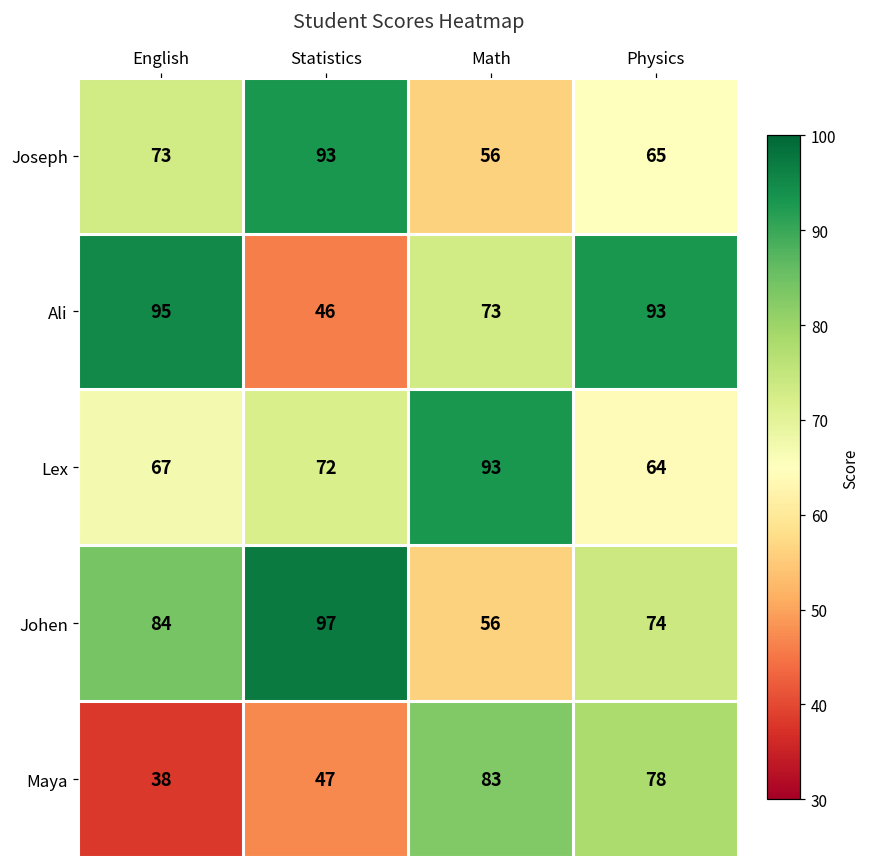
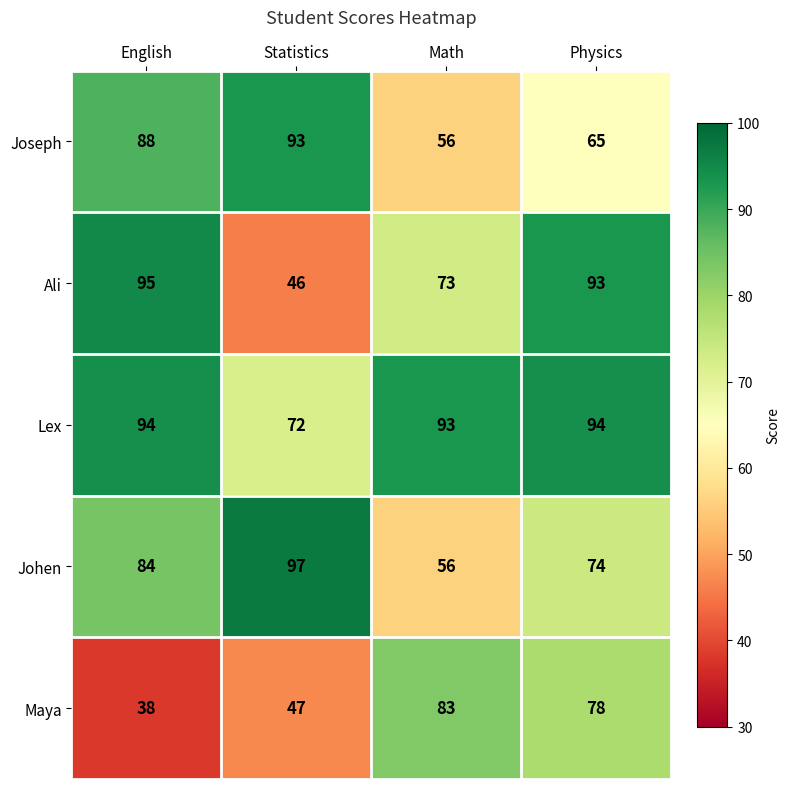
Joseph, English: 73 -> 88
Lex, English: 67 -> 94
Lex, Physics: 64 -> 94
